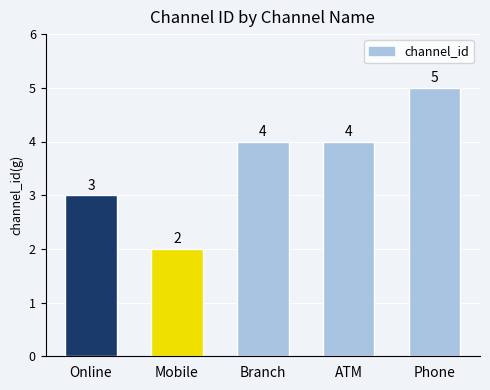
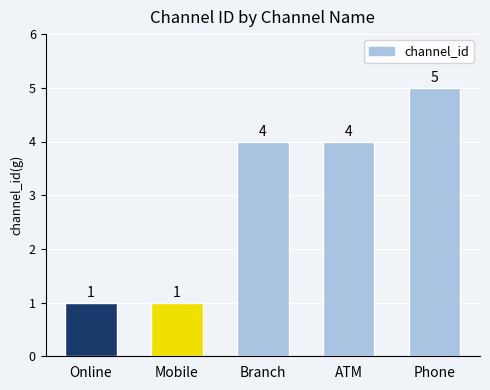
Online: 3 -> 1
Mobile: 2 -> 1
